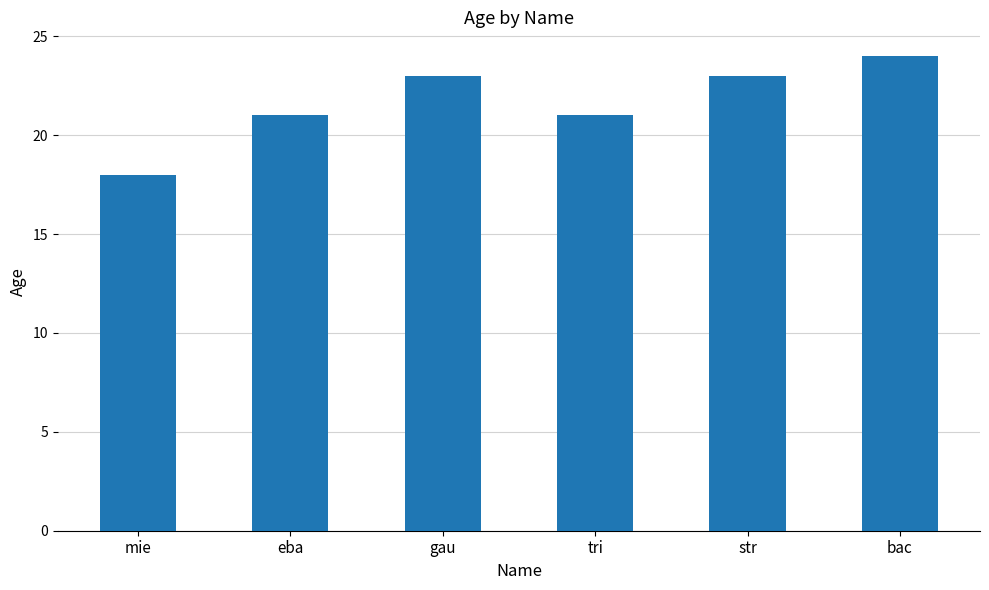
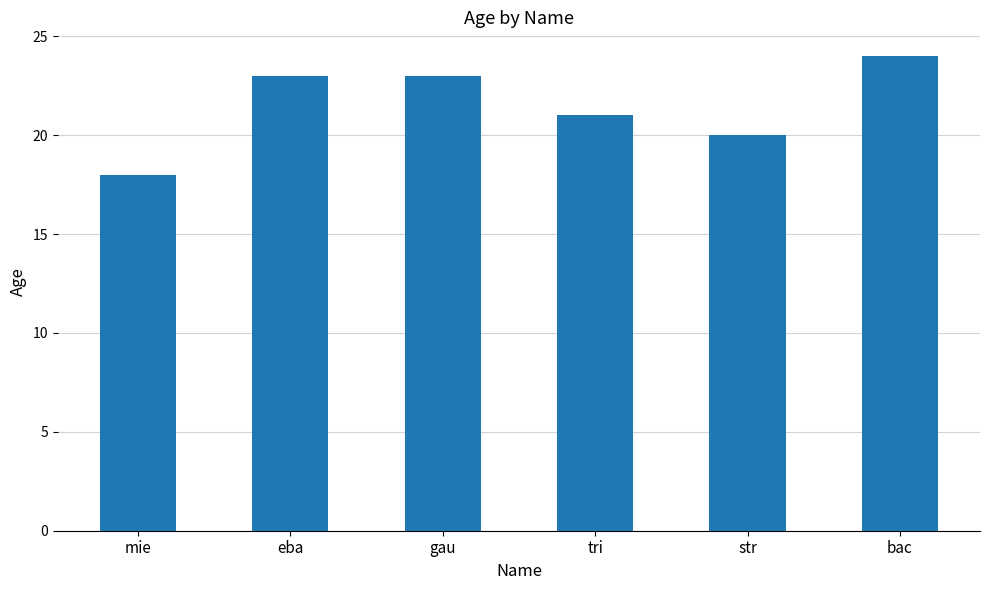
eba: 21 -> 23
str: 23 -> 20
